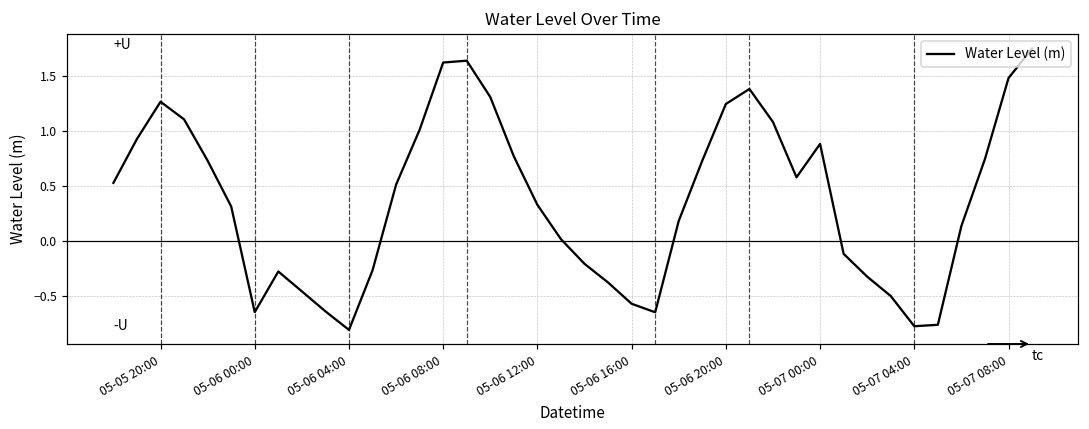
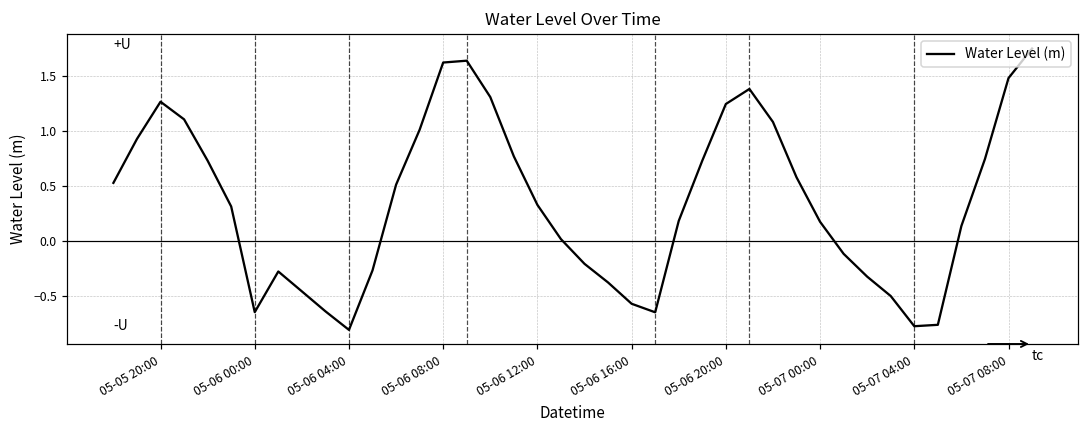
05-07 00:00: 0.88 -> 0.17
